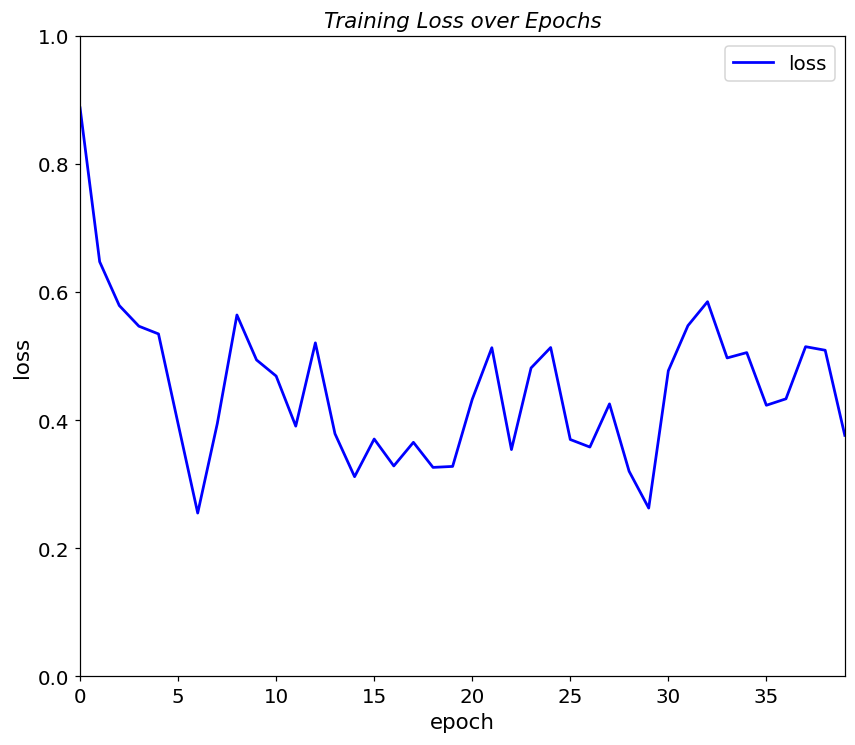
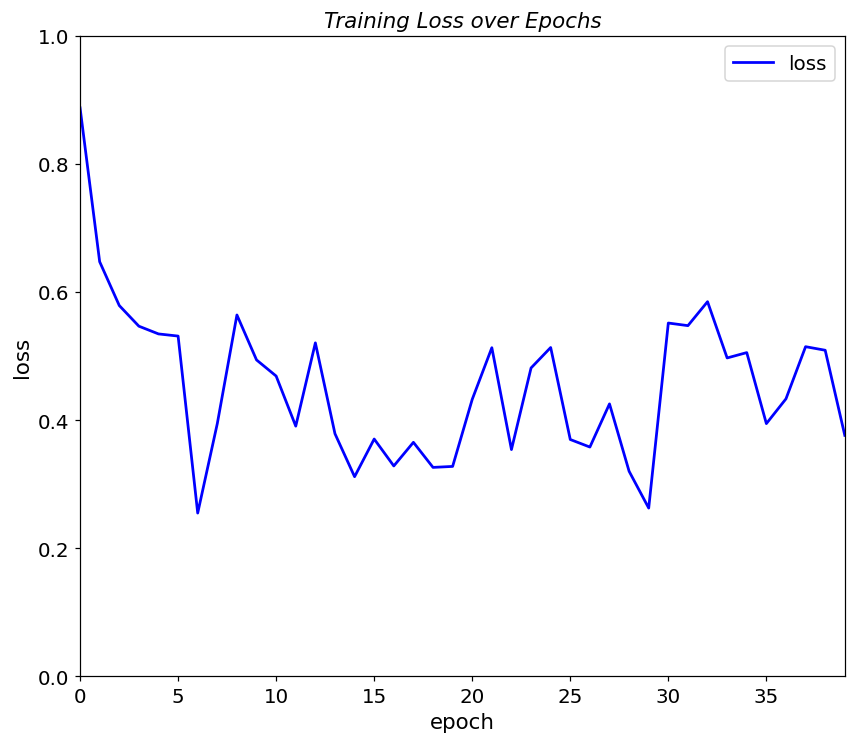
5: 0.39 -> 0.53
30: 0.48 -> 0.55
35: 0.42 -> 0.39
